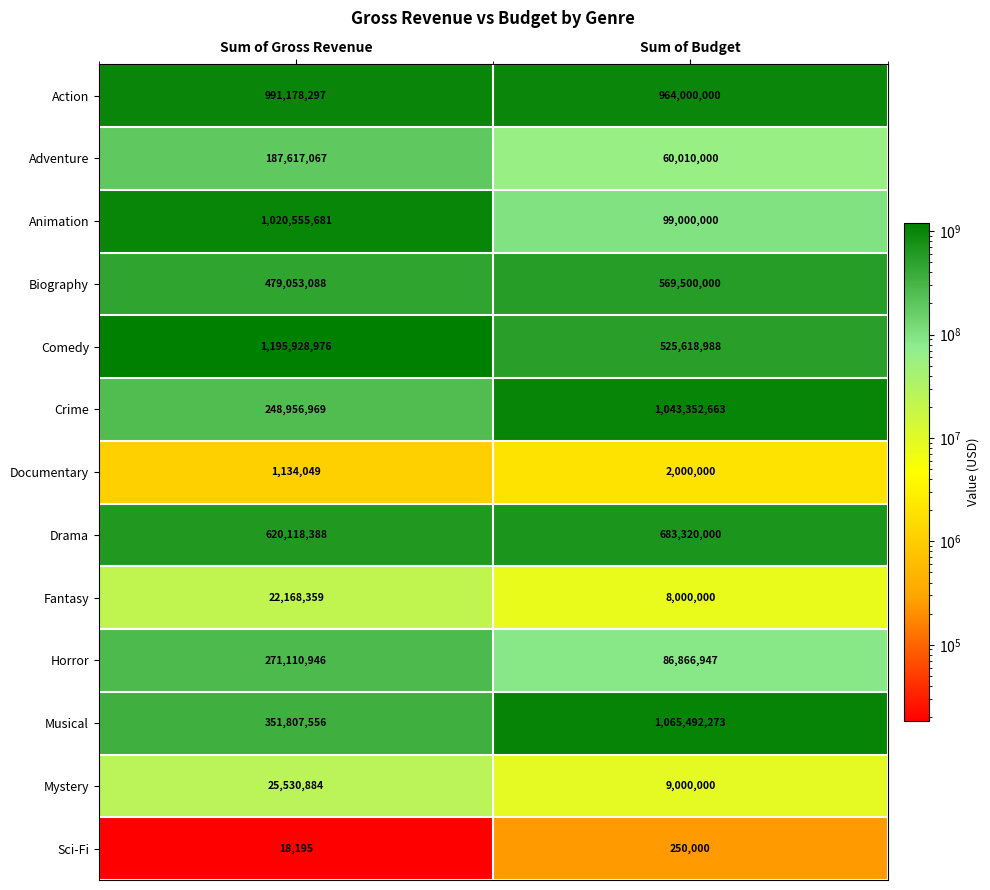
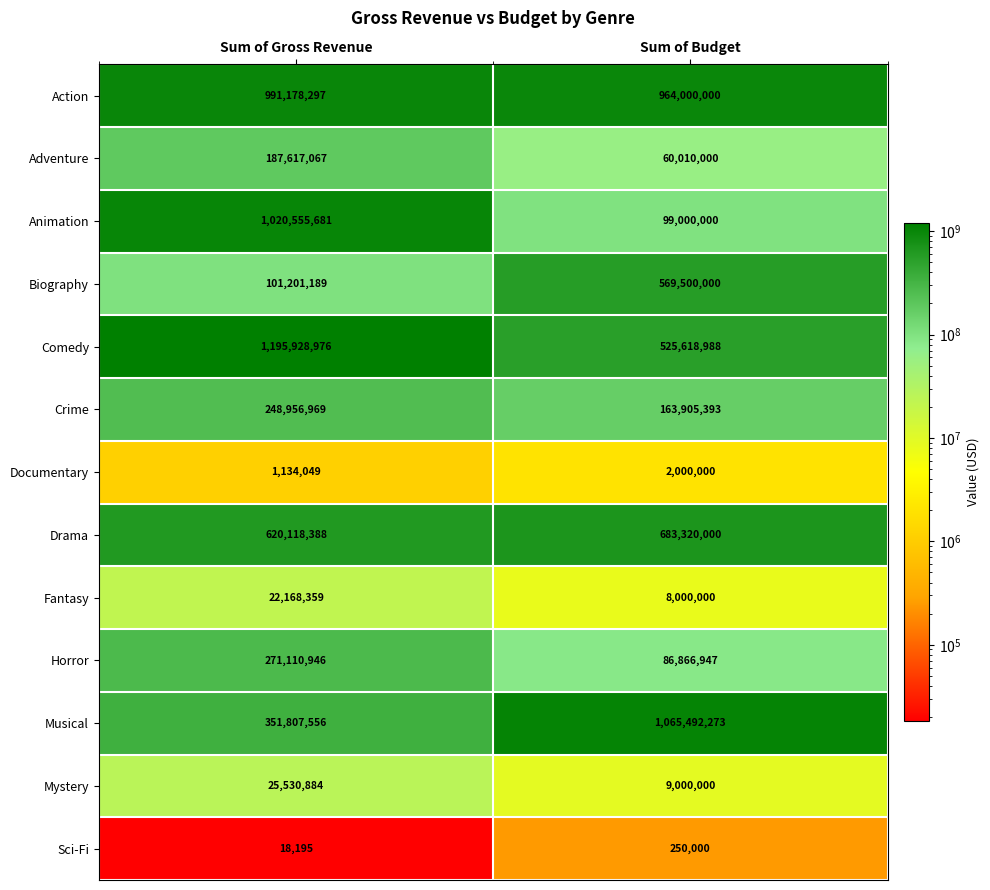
Biography, Sum of Gross Revenue: 479,053,088 -> 101,201,189
Crime, Sum of Budget: 1,043,352,663 -> 163,905,393
